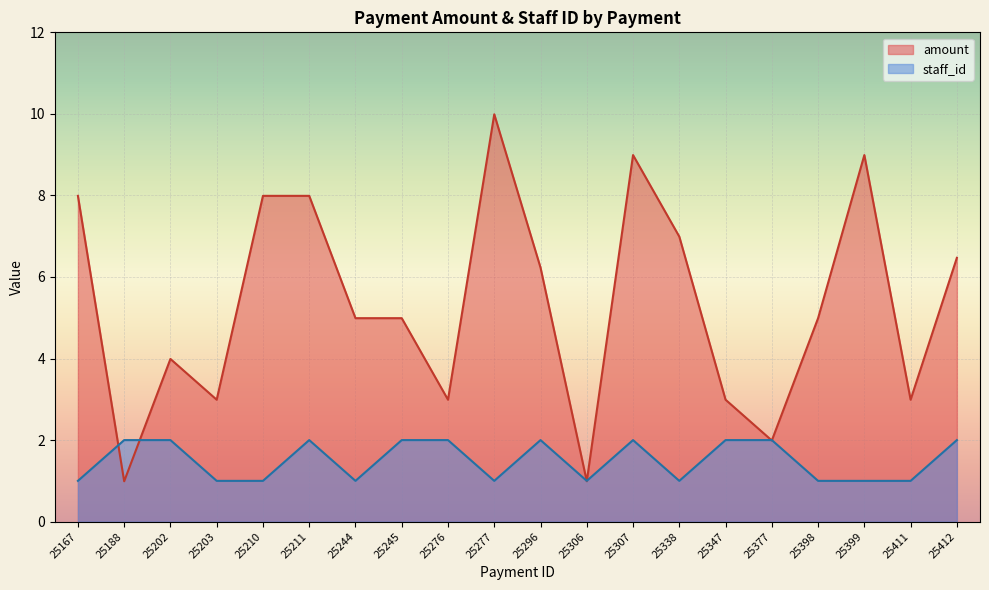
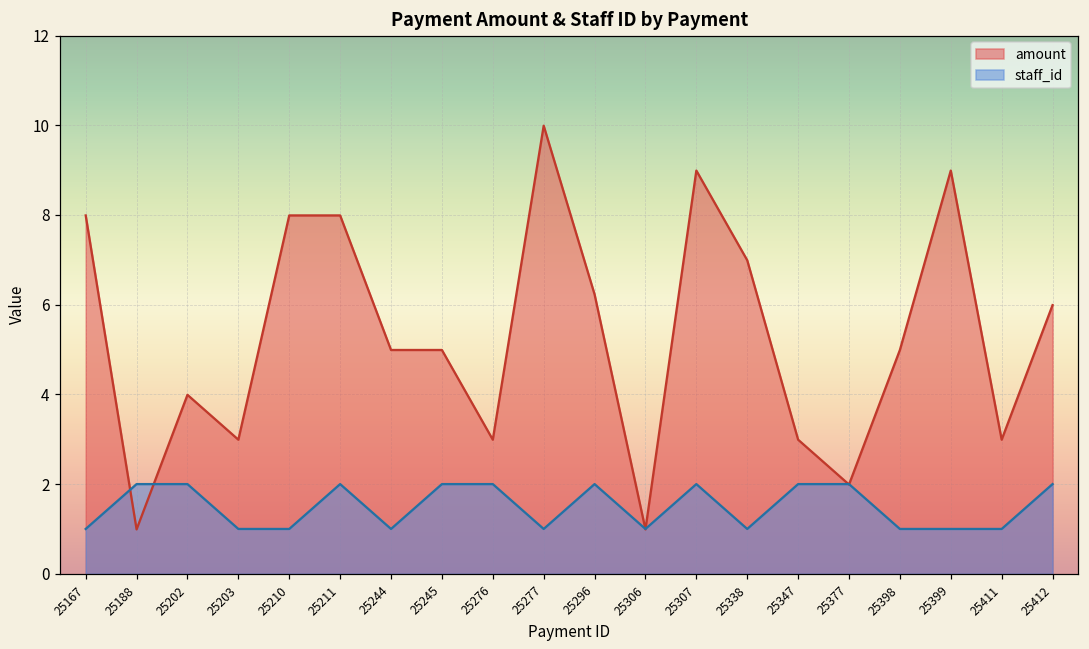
amount, 25412: 6.5 -> 6.0
